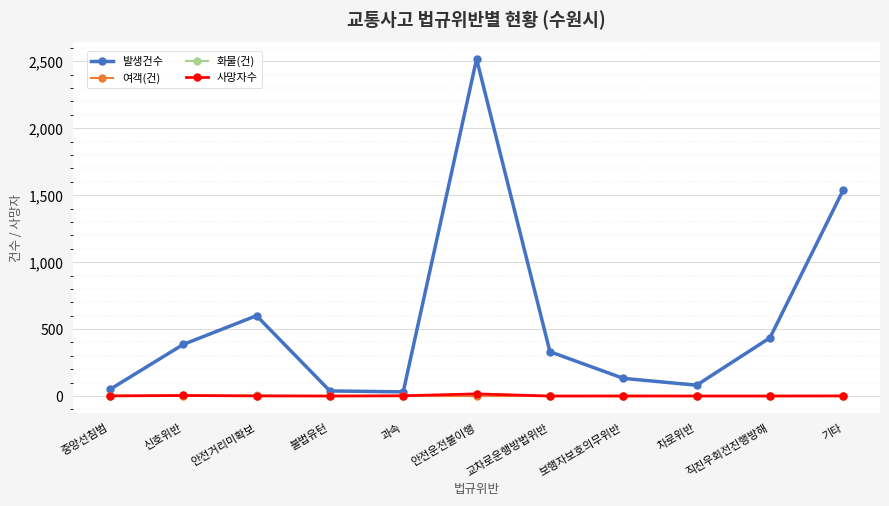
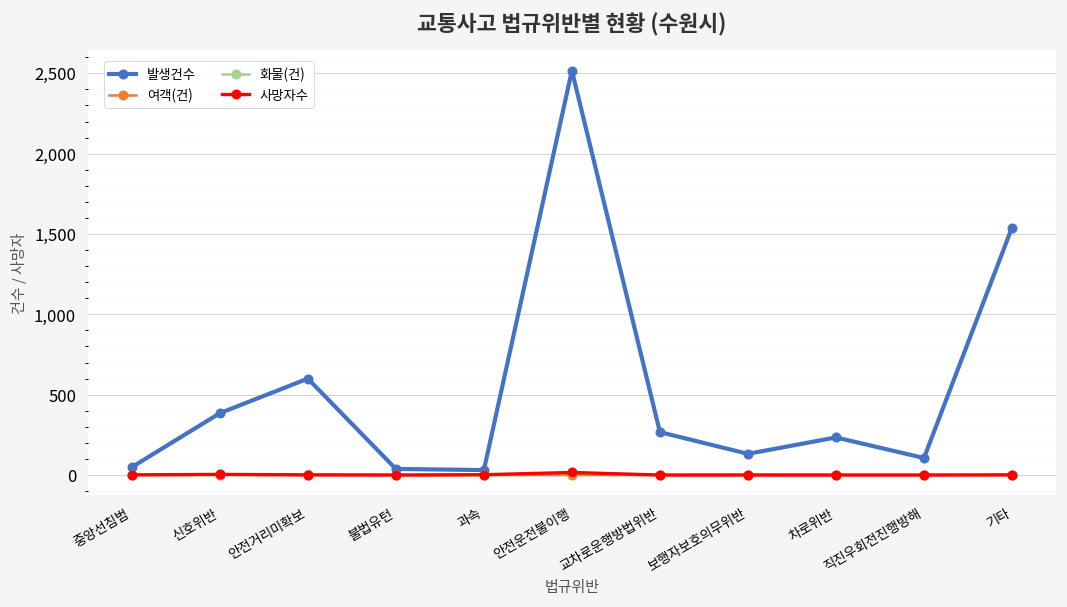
발생건수, 교차로운행방법위반: 330 -> 270
발생건수, 차로위반: 80 -> 230
발생건수, 직진우회전진행방해: 440 -> 110
